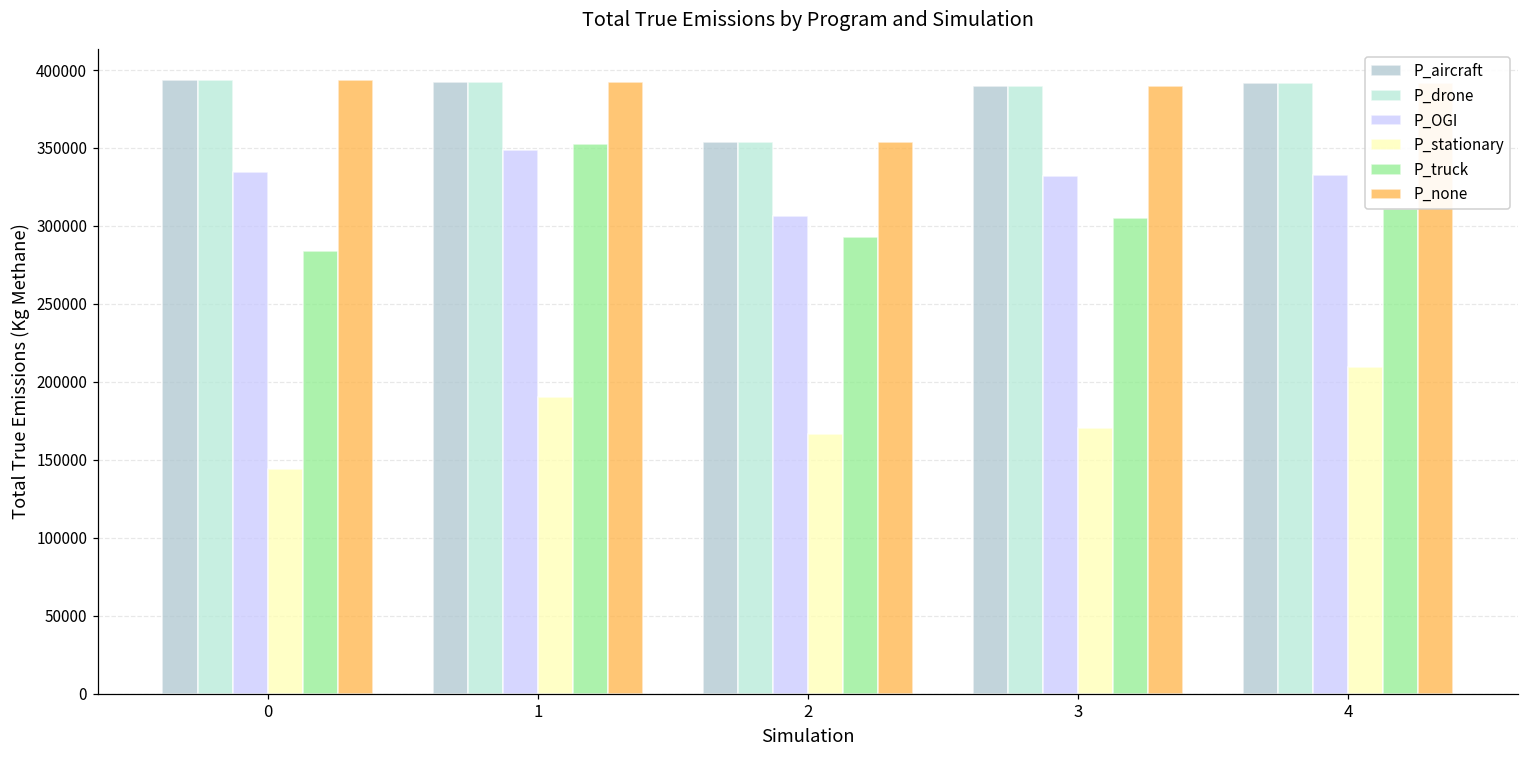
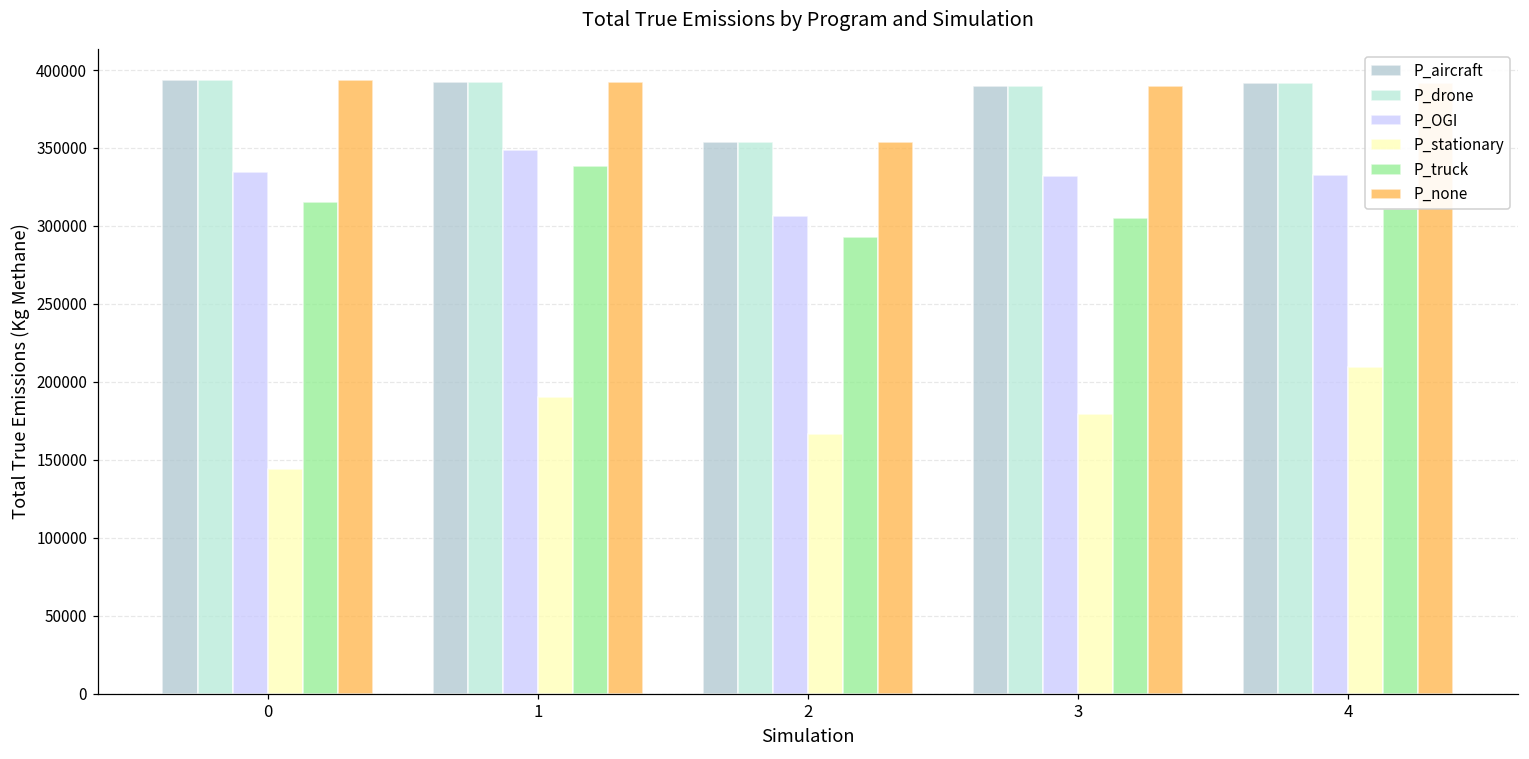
P_truck, 0: 284000 -> 316000
P_truck, 1: 352000 -> 338000
P_stationary, 3: 170000 -> 180000
